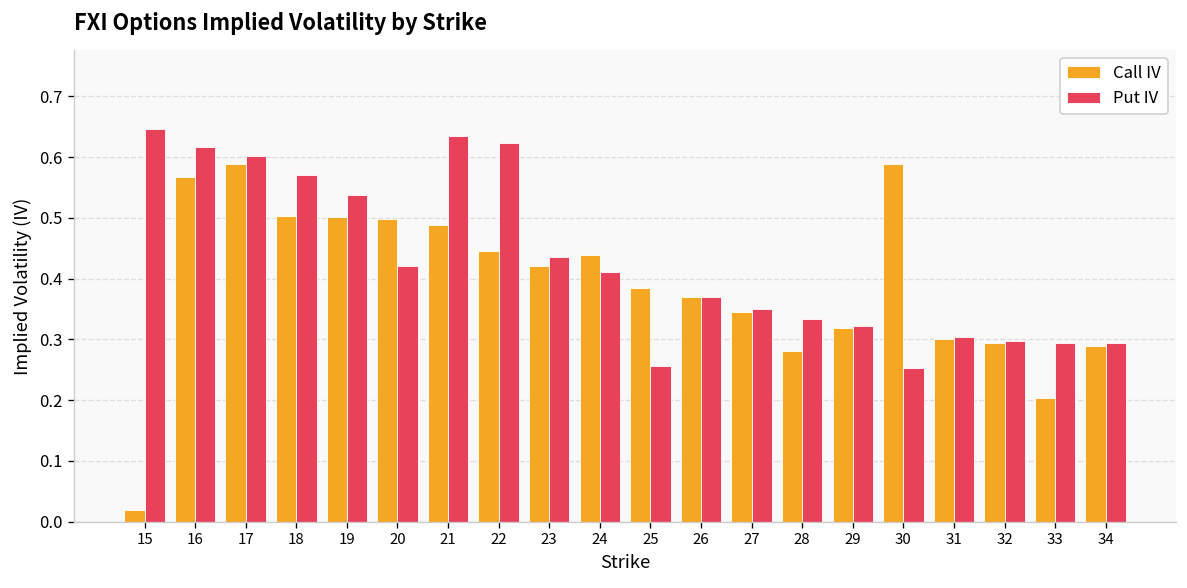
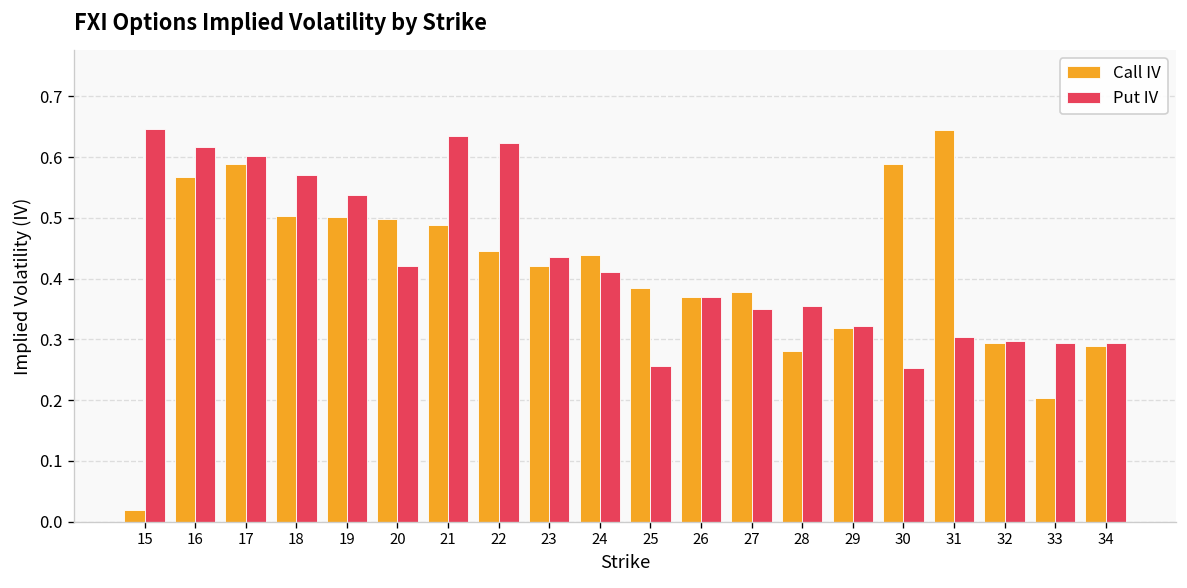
Call IV, 27: 0.35 -> 0.38
Put IV, 28: 0.33 -> 0.36
Call IV, 31: 0.30 -> 0.64
